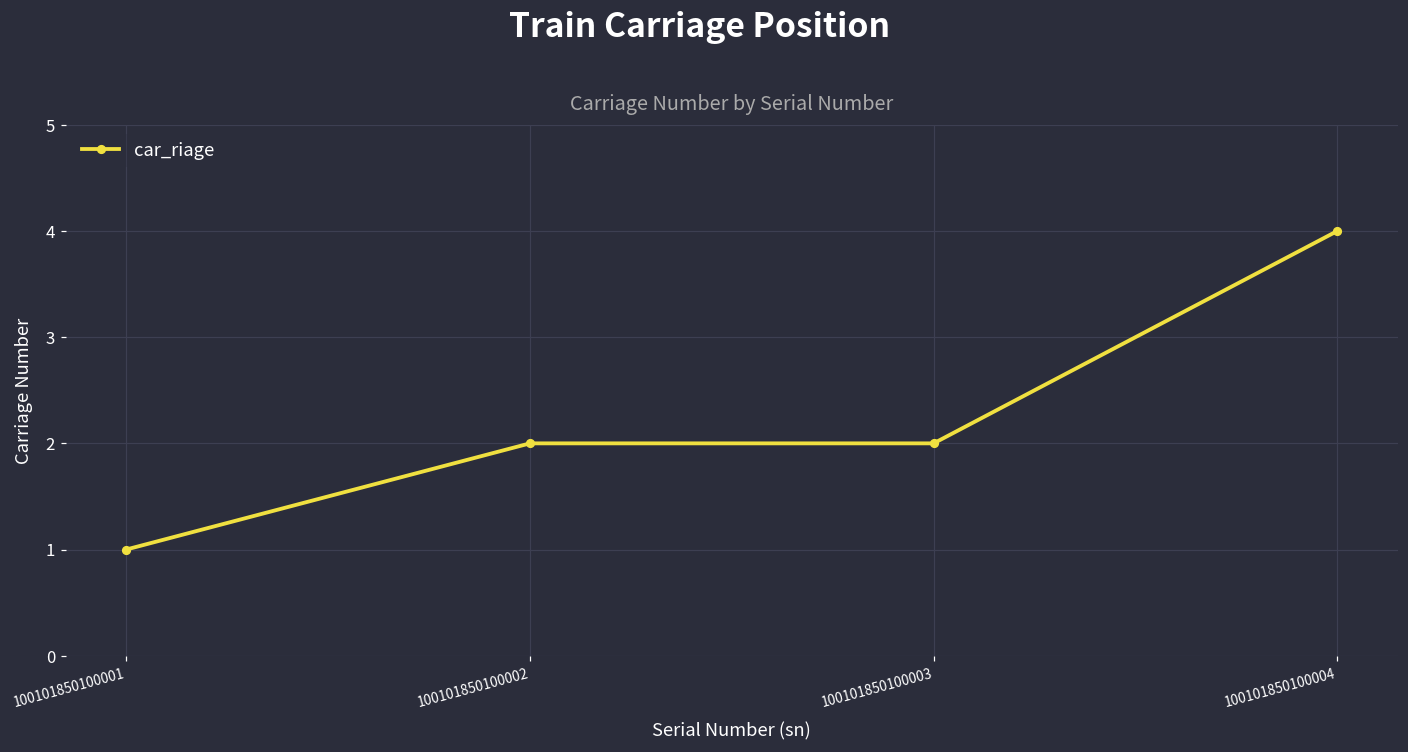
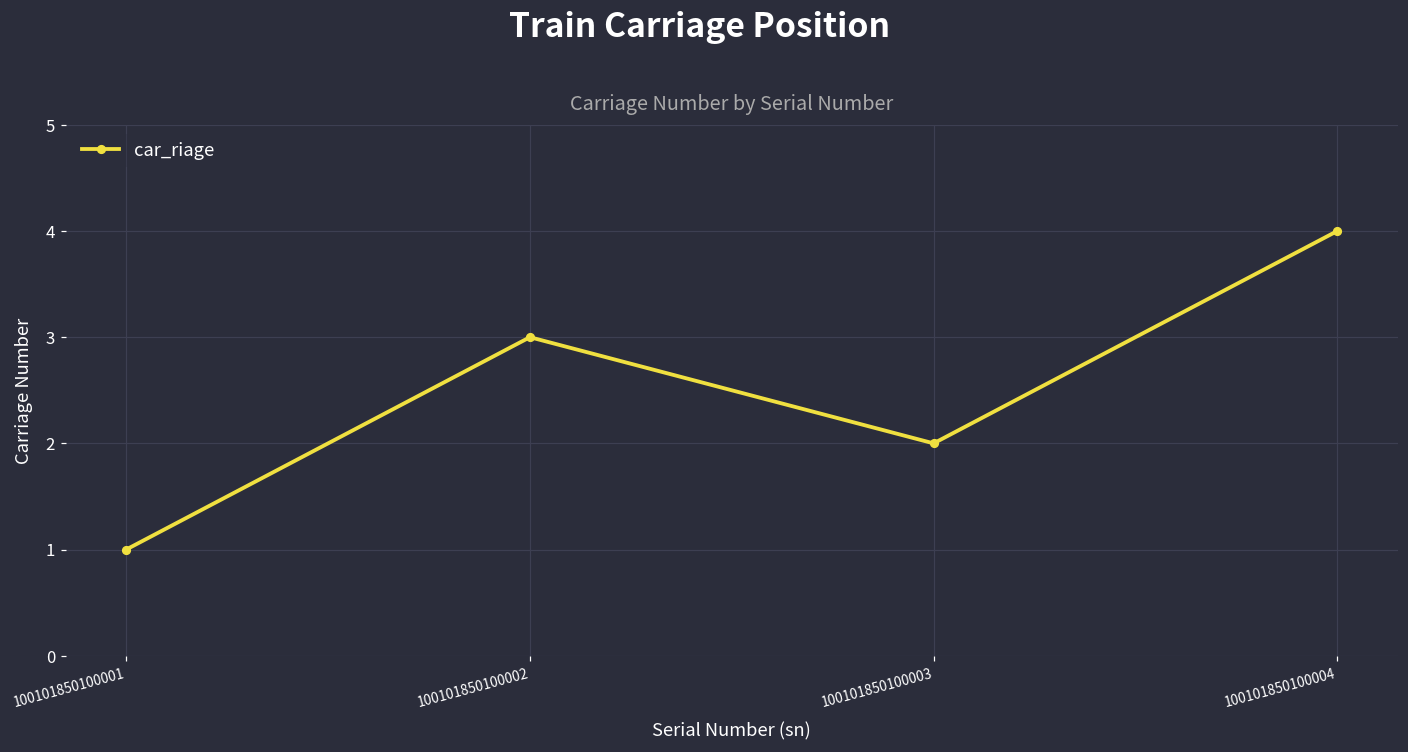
100101850100002: 2 -> 3
